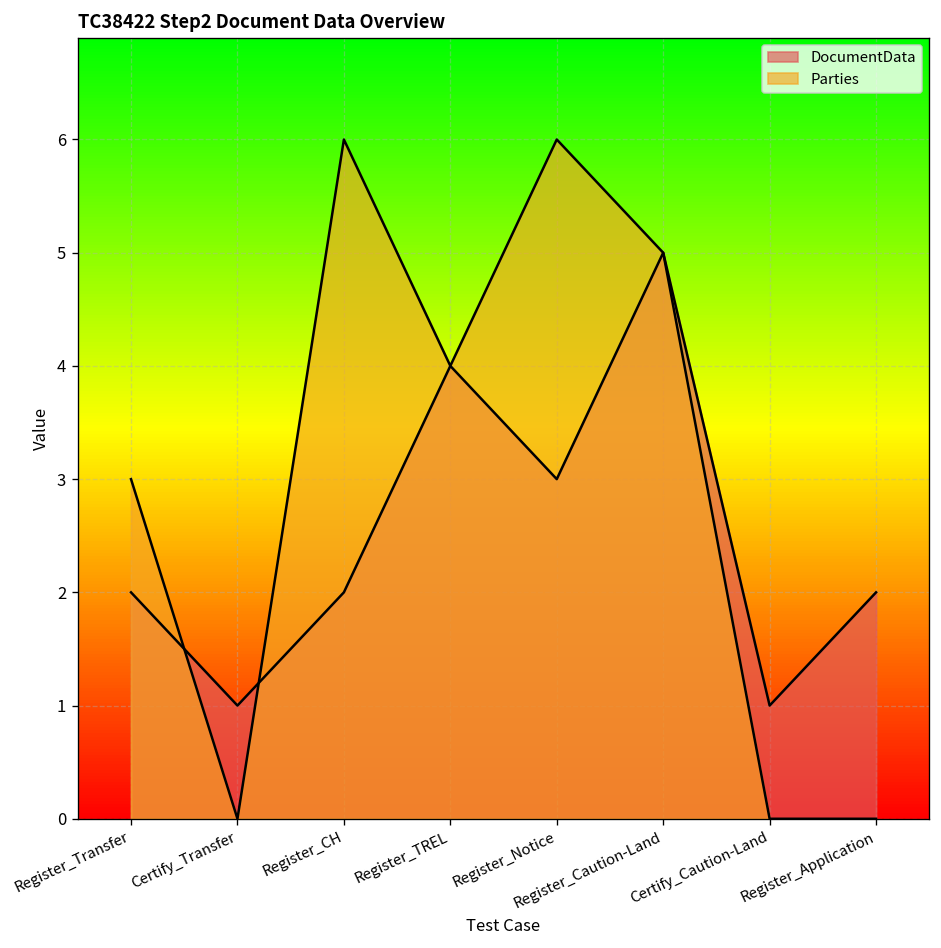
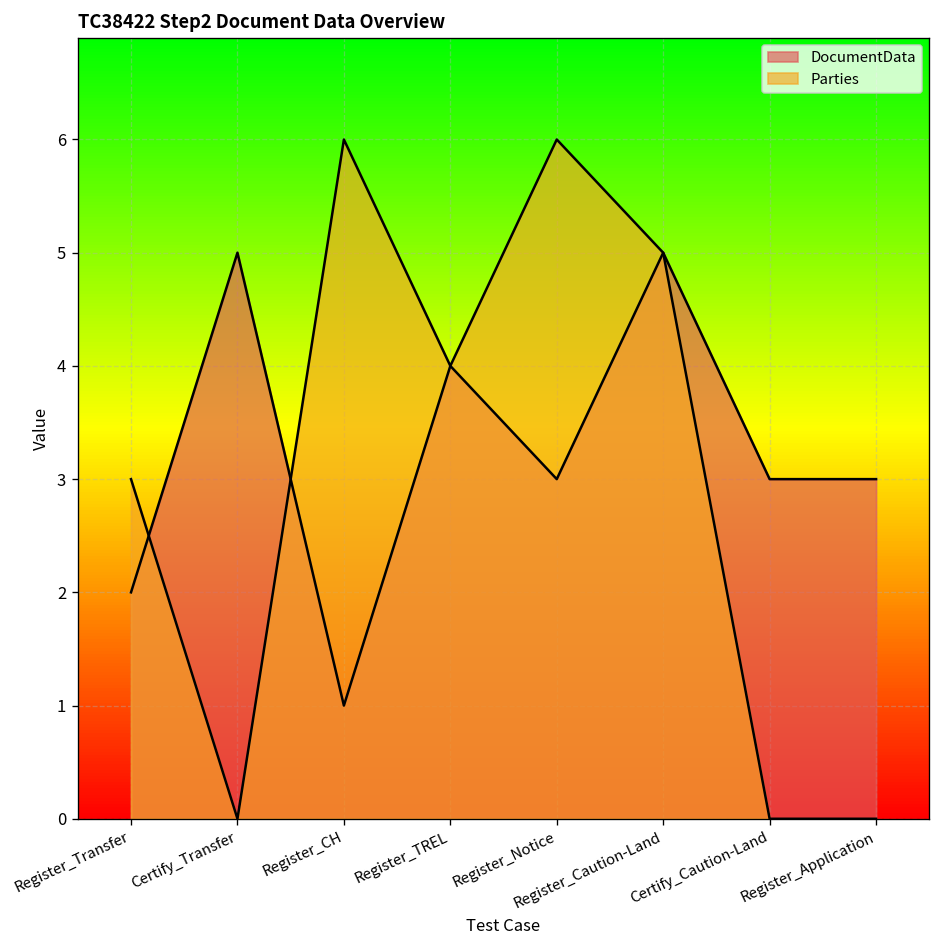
DocumentData, Certify_Transfer: 1 -> 5
DocumentData, Register_CH: 2 -> 1
DocumentData, Certify_Caution-Land: 1 -> 3
DocumentData, Register_Application: 2 -> 3
